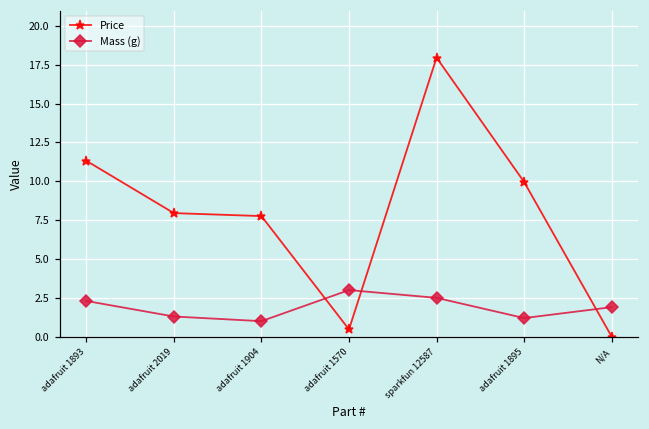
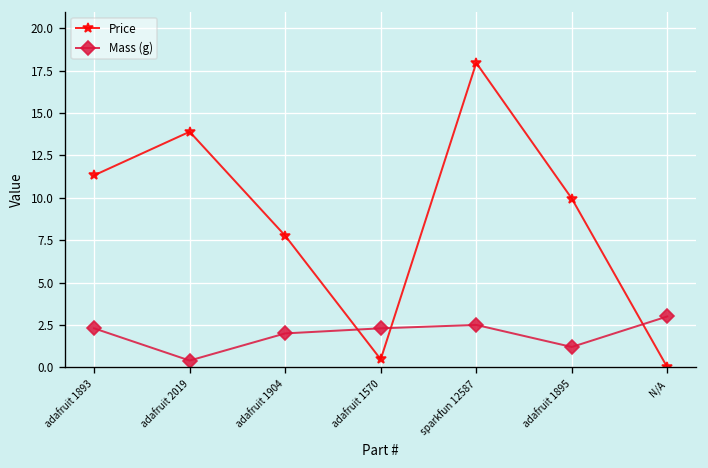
Price, adafruit 2019: 8.0 -> 13.9
Mass (g), adafruit 2019: 1.3 -> 0.4
Mass (g), adafruit 1904: 1 -> 2
Mass (g), adafruit 1570: 3.0 -> 2.3
Mass (g), N/A: 1.9 -> 3.0
